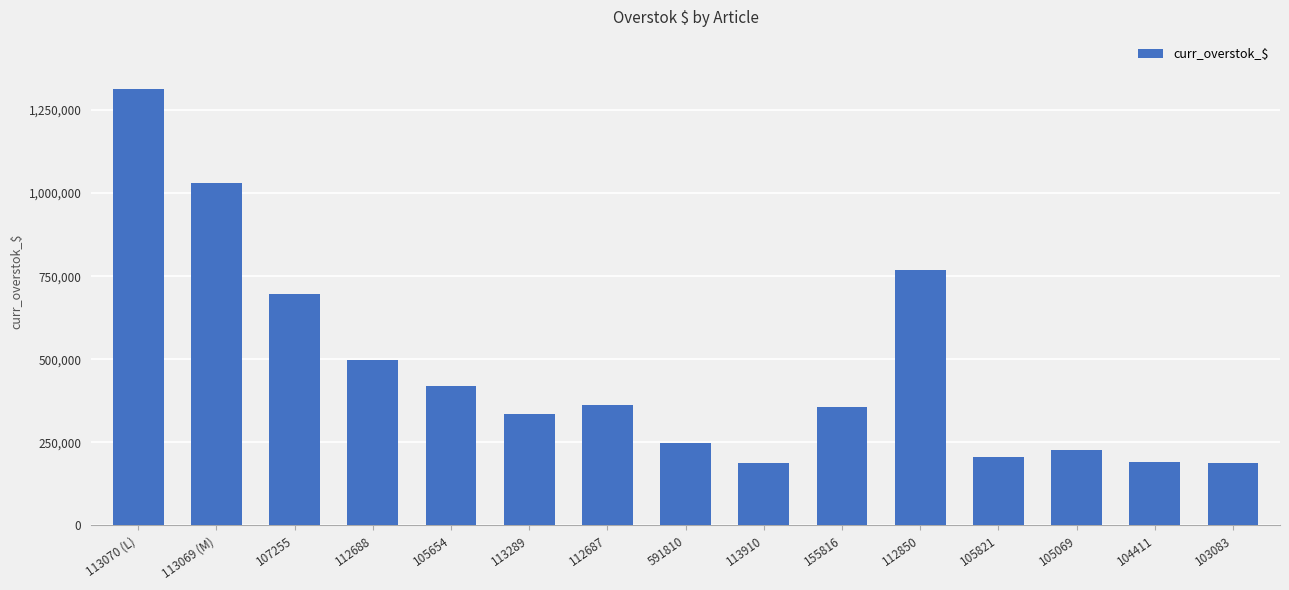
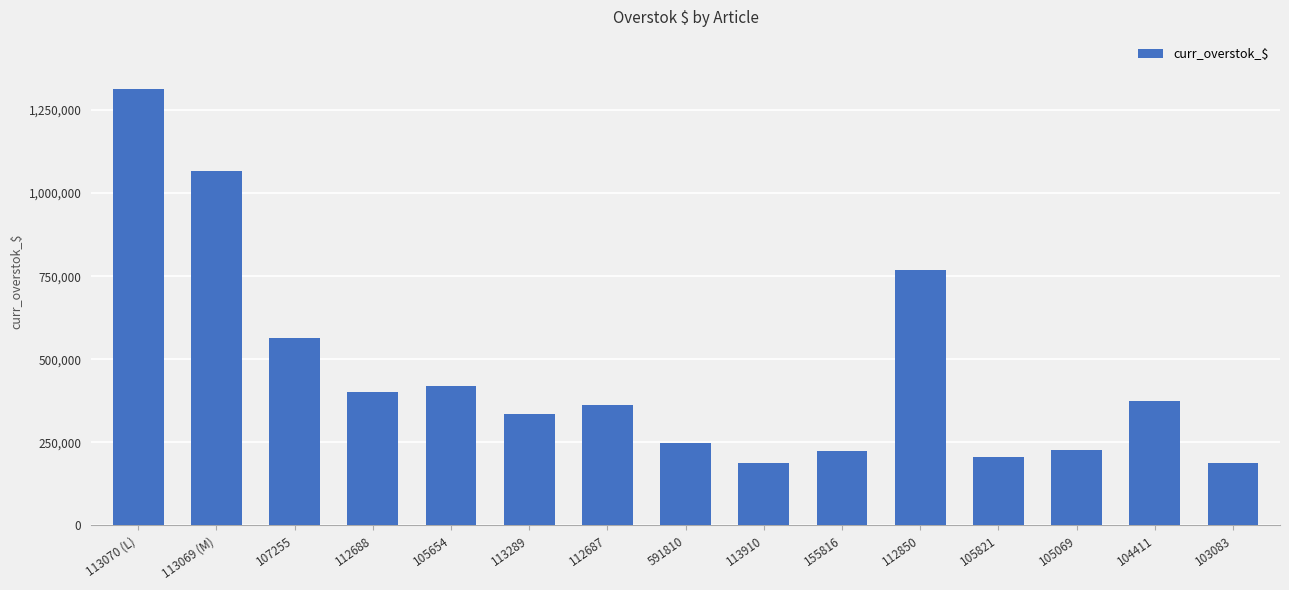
113069 (M): 1,030,000 -> 1,070,000
107255: 700,000 -> 560,000
112688: 500,000 -> 400,000
155816: 360,000 -> 220,000
104411: 190,000 -> 370,000
